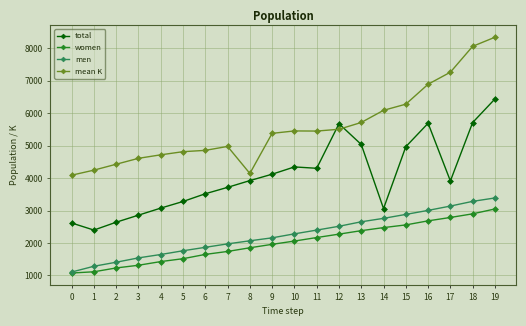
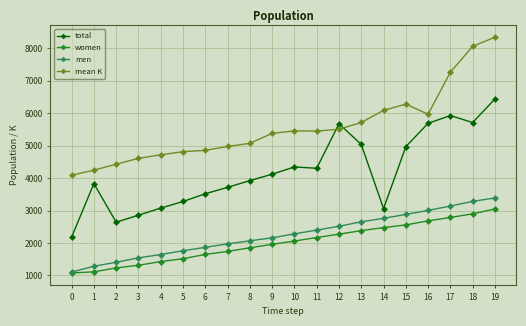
total, 0: 2600 -> 2200
total, 1: 2400 -> 3800
mean K, 8: 4100 -> 5100
mean K, 16: 6900 -> 6000
total, 17: 3900 -> 5900
